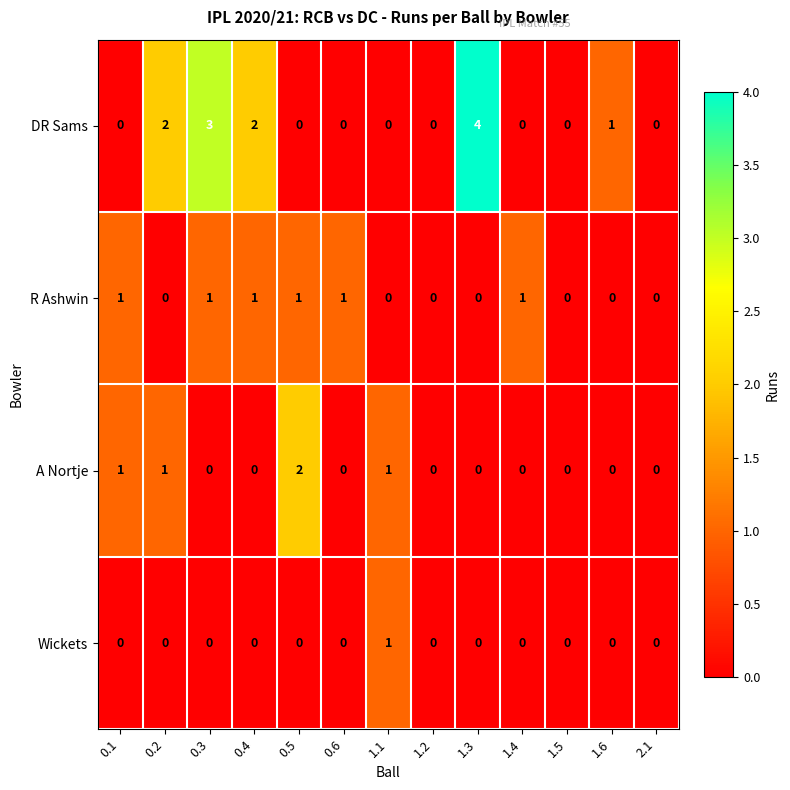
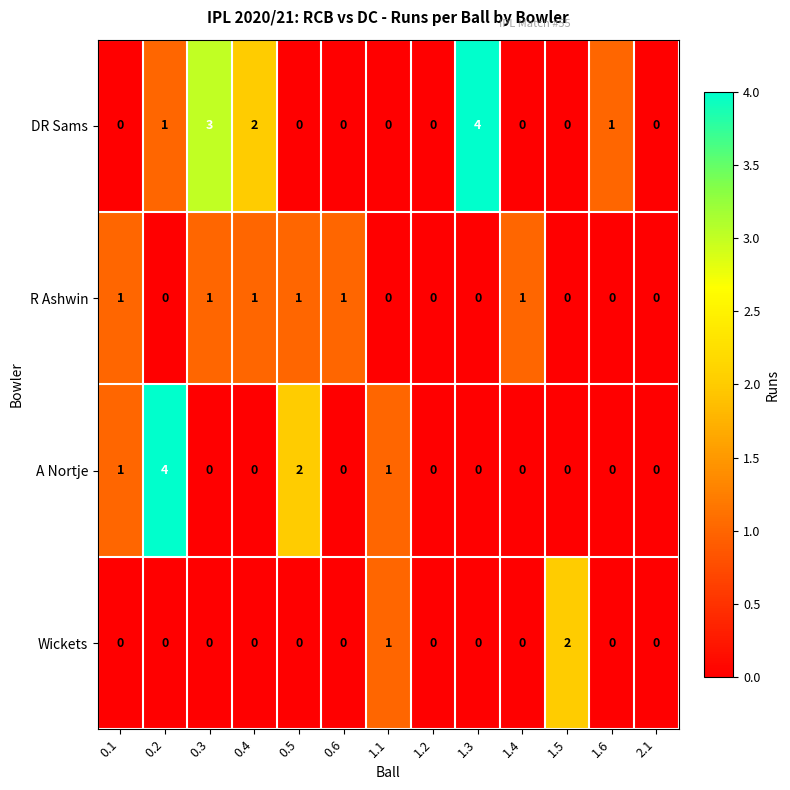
DR Sams, 0.2: 2 -> 1
A Nortje, 0.2: 1 -> 4
Wickets, 1.5: 0 -> 2
